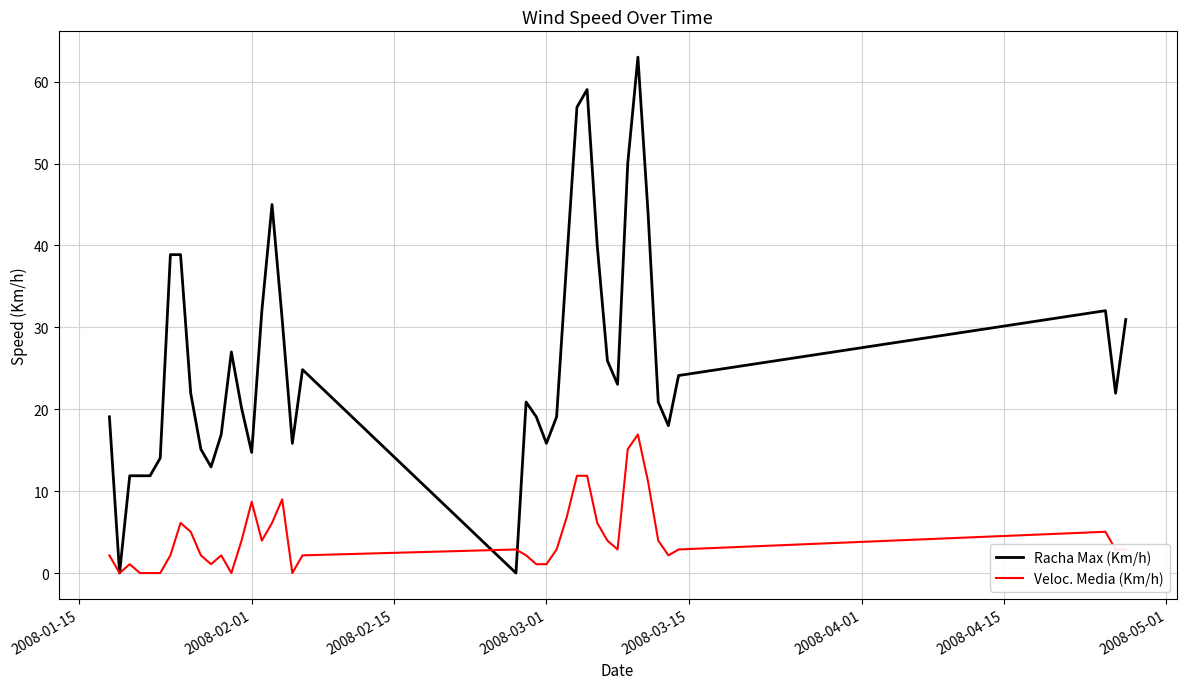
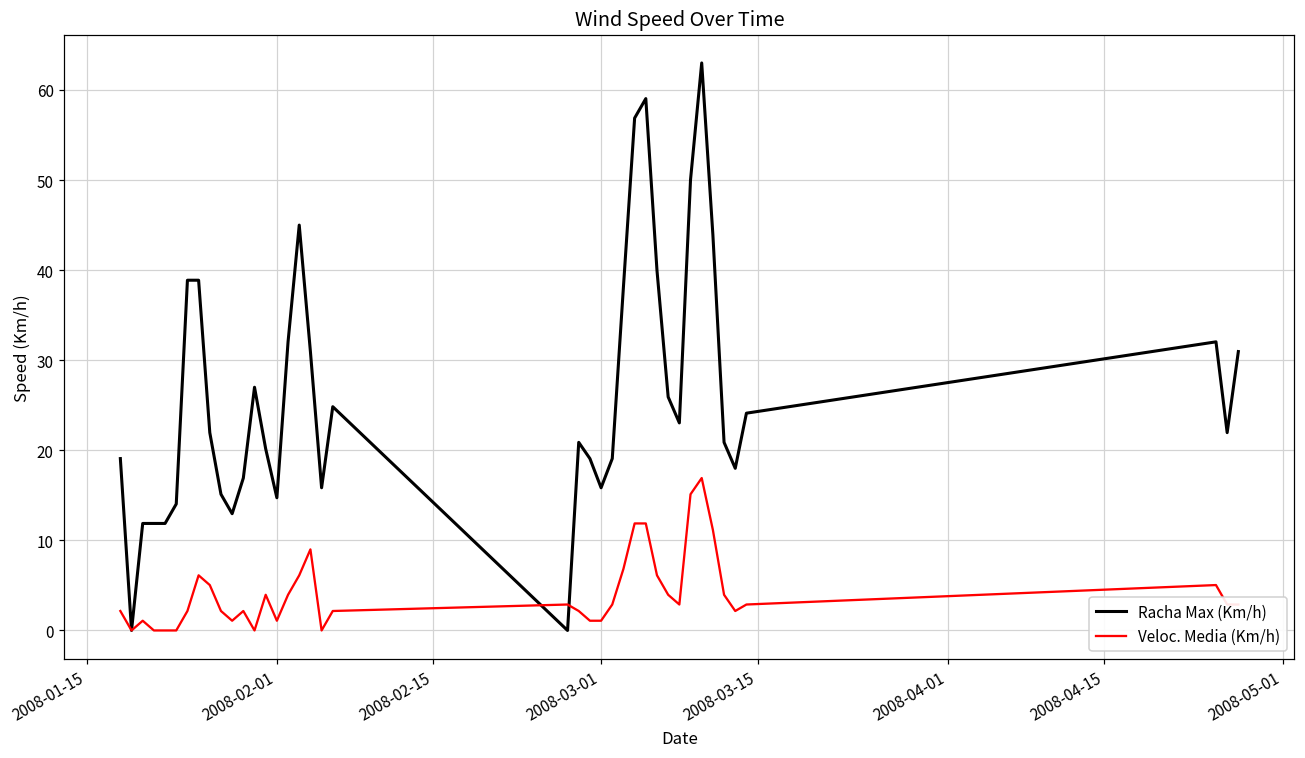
Veloc. Media (Km/h), 2008-02-01: 9 -> 1
